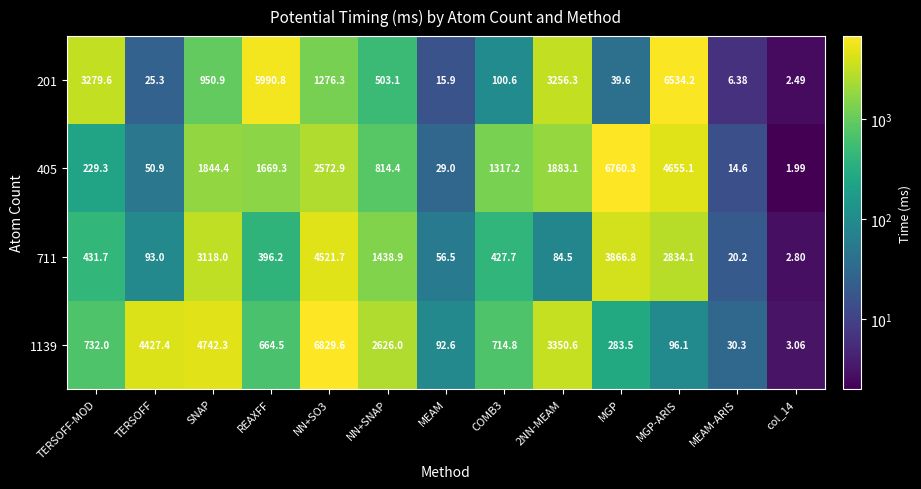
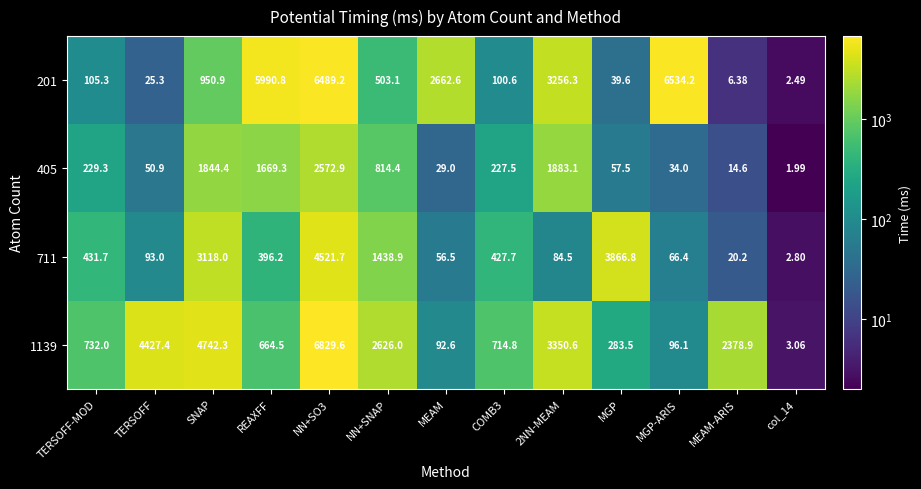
201, TERSOFF-MOD: 3279.6 -> 105.3
201, NN+SO3: 1276.3 -> 6489.2
201, MEAM: 15.9 -> 2662.6
405, COMB3: 1317.2 -> 227.5
405, MGP: 6760.3 -> 57.5
405, MGP-ARIS: 4655.1 -> 34.0
711, MGP-ARIS: 2834.1 -> 66.4
1139, MEAM-ARIS: 30.3 -> 2378.9
